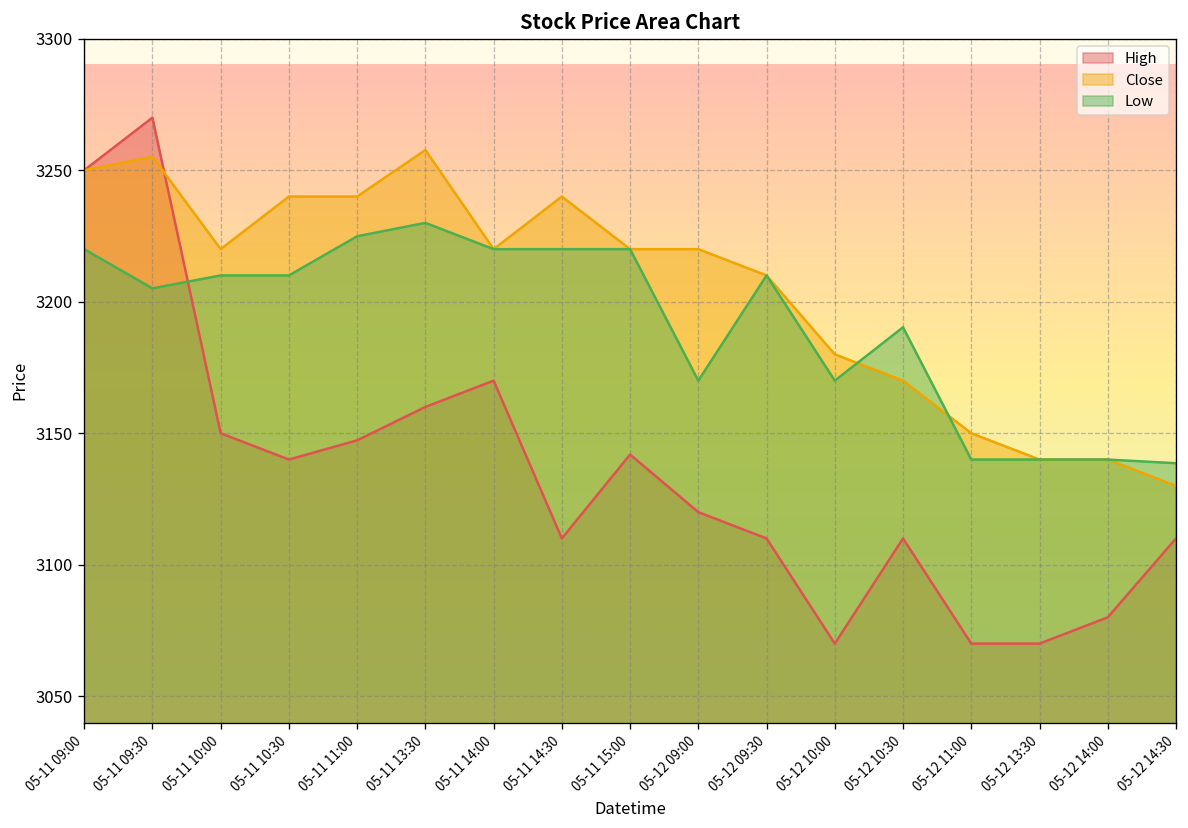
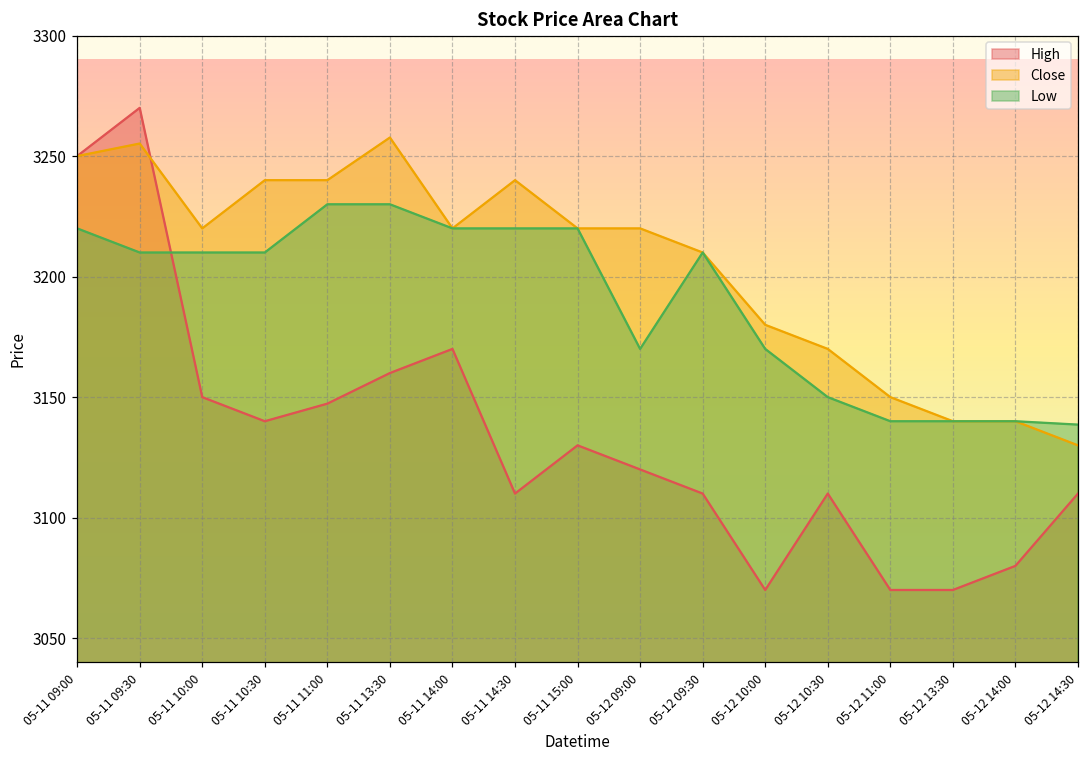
Low, 05-11 09:30: 3205 -> 3210
Low, 05-11 11:00: 3225 -> 3230
High, 05-11 15:00: 3142 -> 3130
Low, 05-12 10:30: 3190 -> 3150
